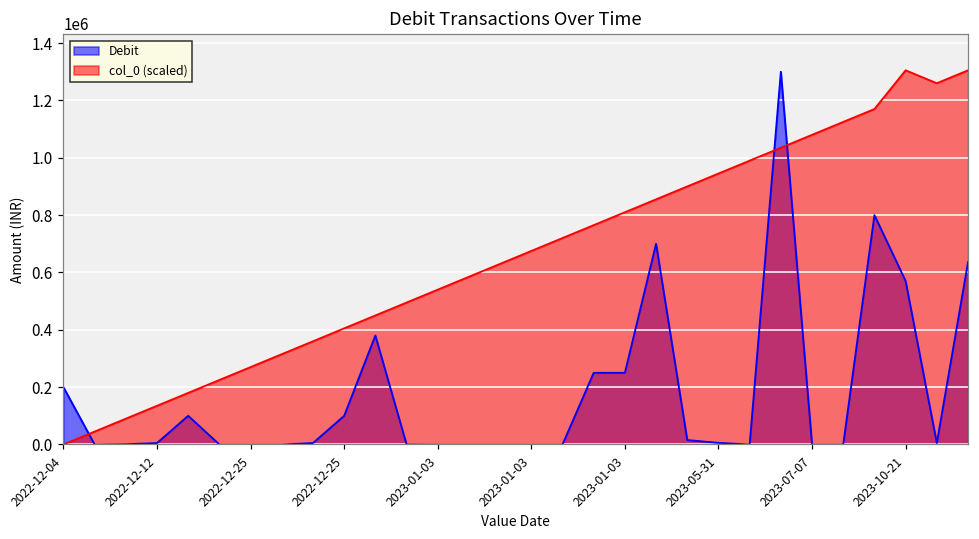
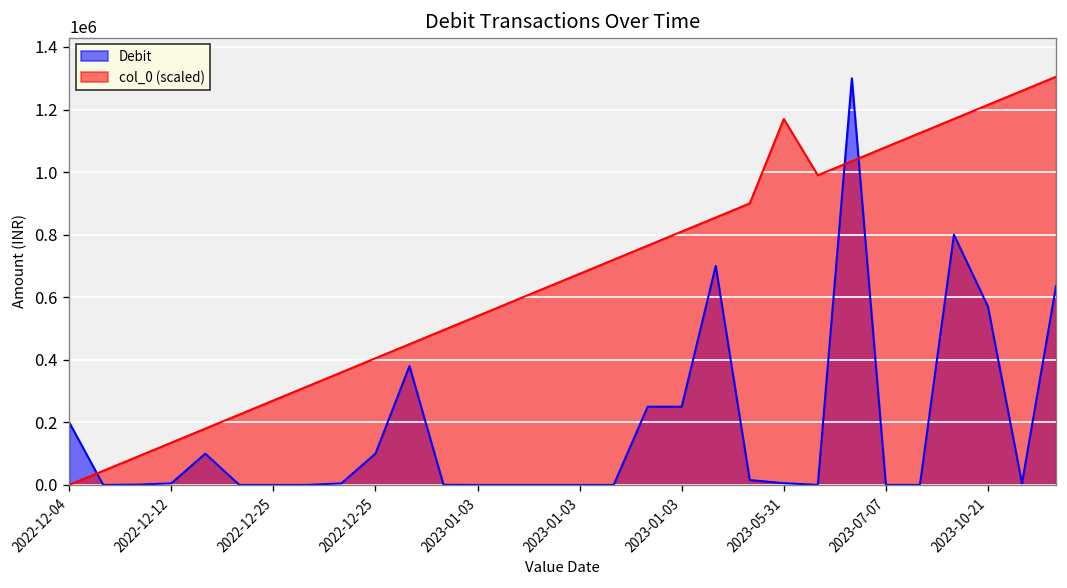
col_0 (scaled), 2023-05-31: 950000 -> 1170000
col_0 (scaled), 2023-10-21: 1310000 -> 1220000
